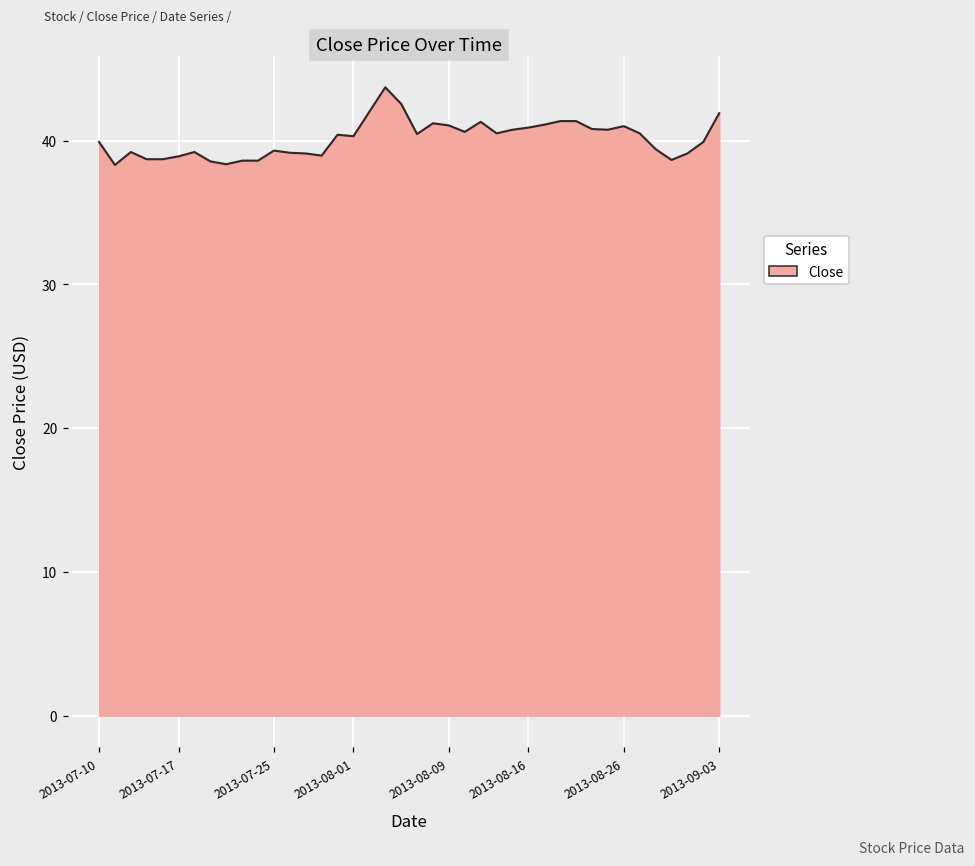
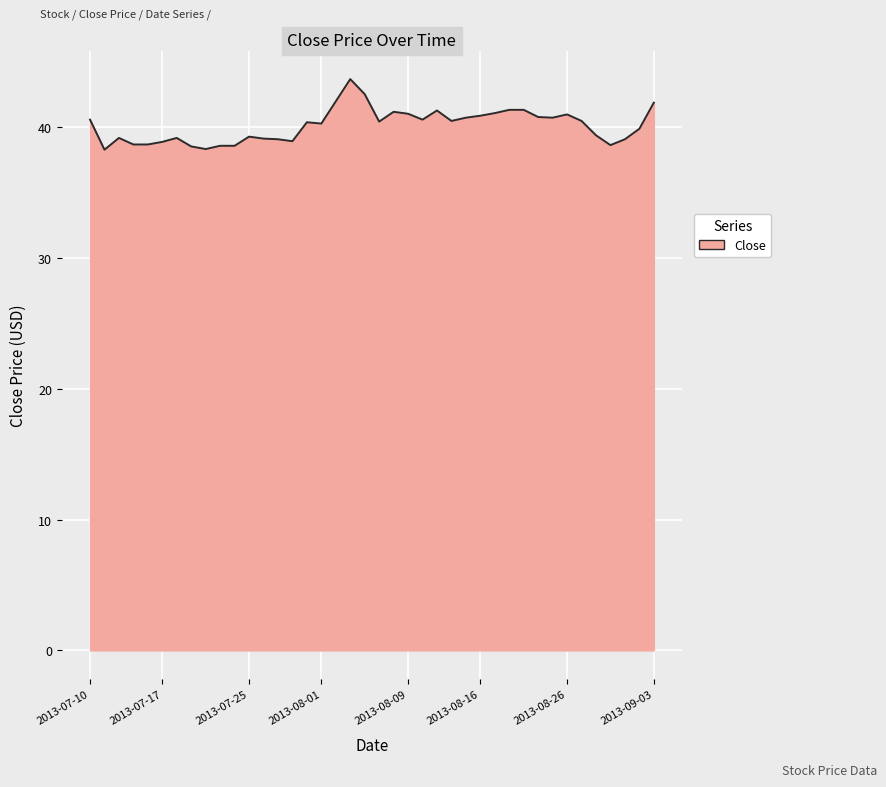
2013-07-10: 39.9 -> 40.6
